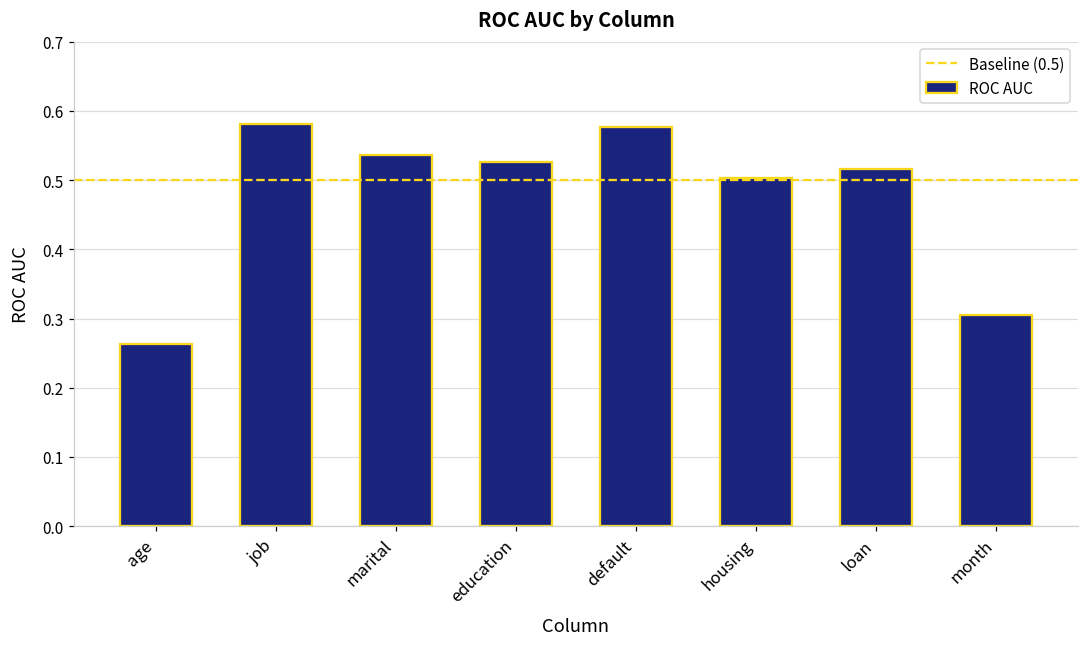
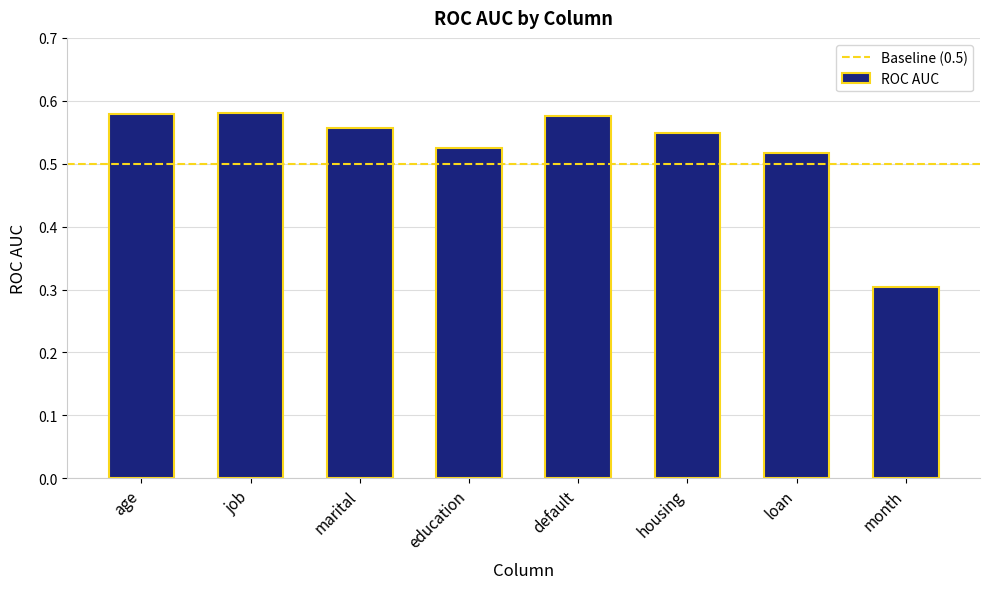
age: 0.26 -> 0.58
marital: 0.54 -> 0.56
housing: 0.50 -> 0.55
